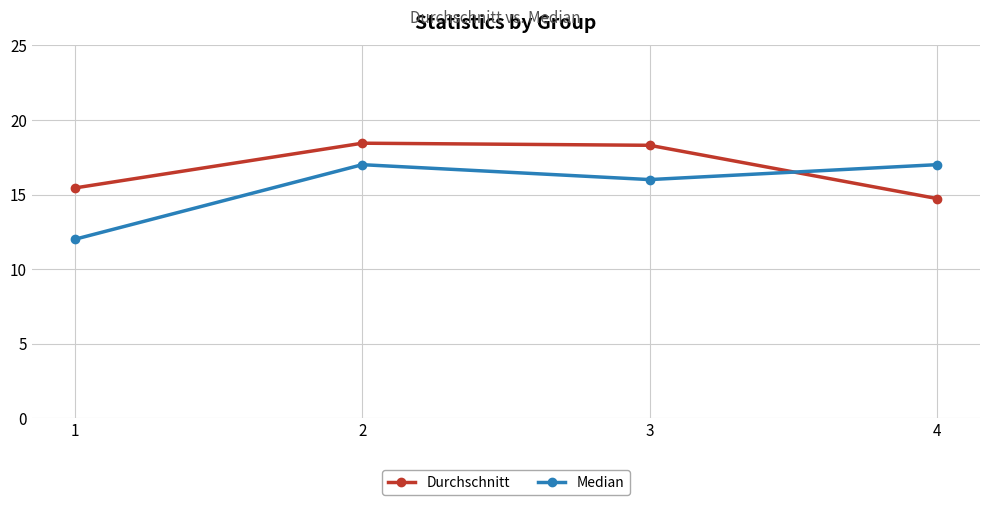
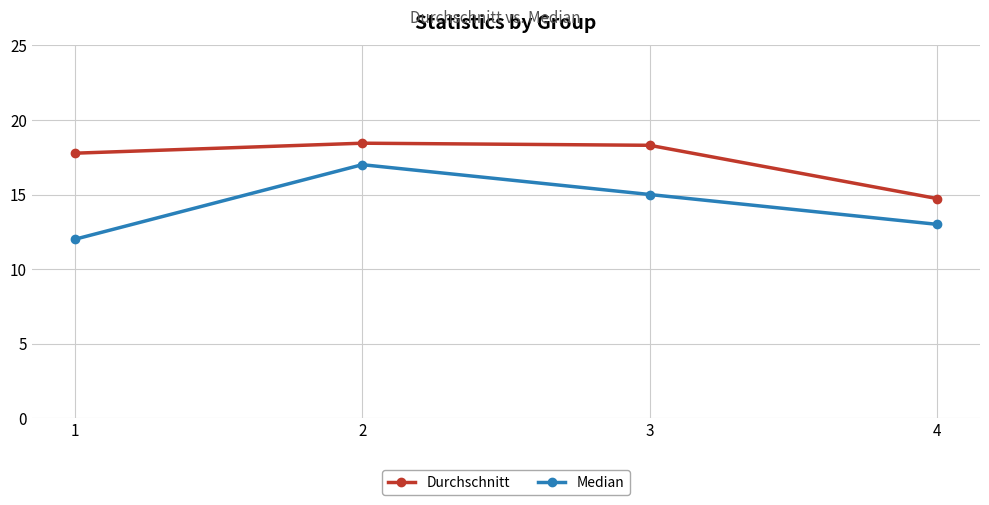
Durchschnitt, 1: 15.4 -> 17.8
Median, 3: 16 -> 15
Median, 4: 17 -> 13
